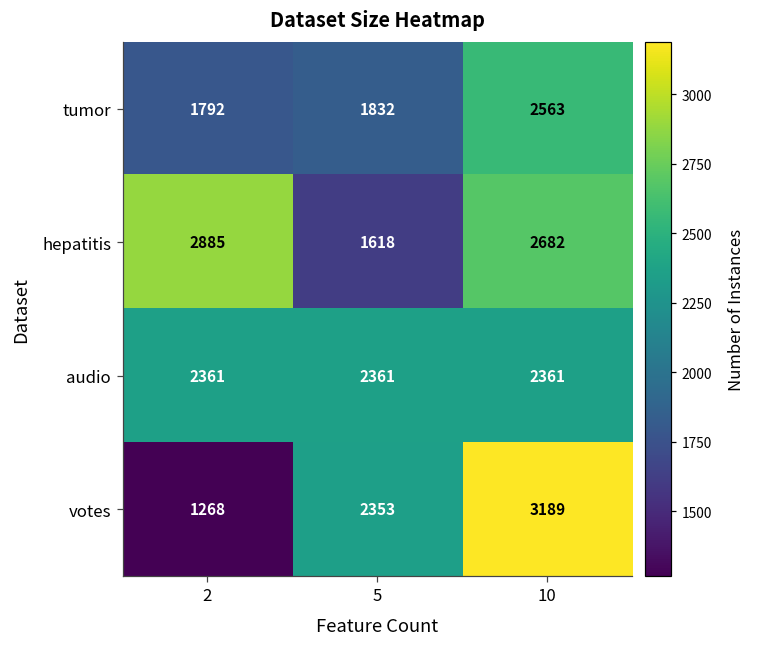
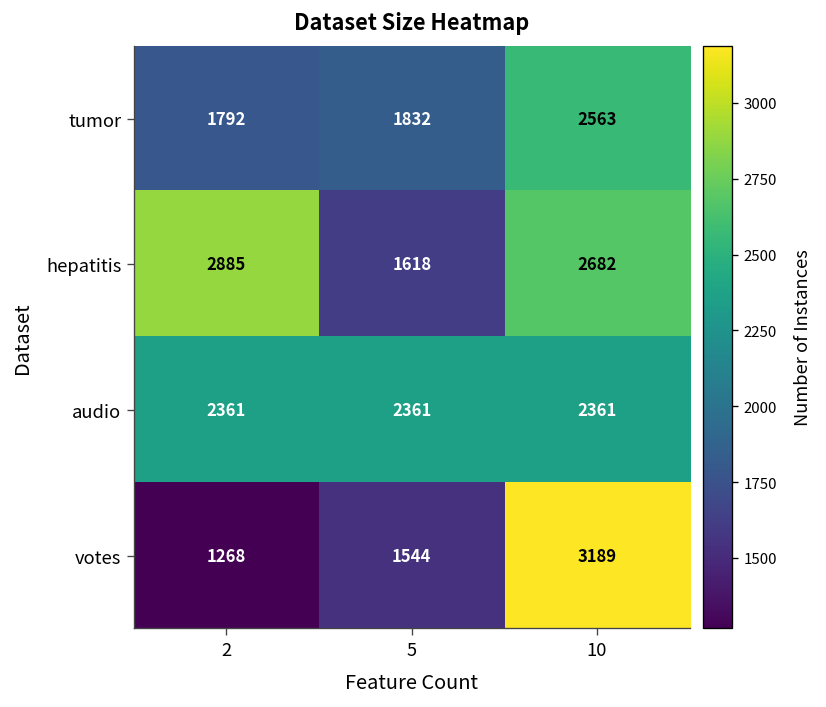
votes, 5: 2353 -> 1544
